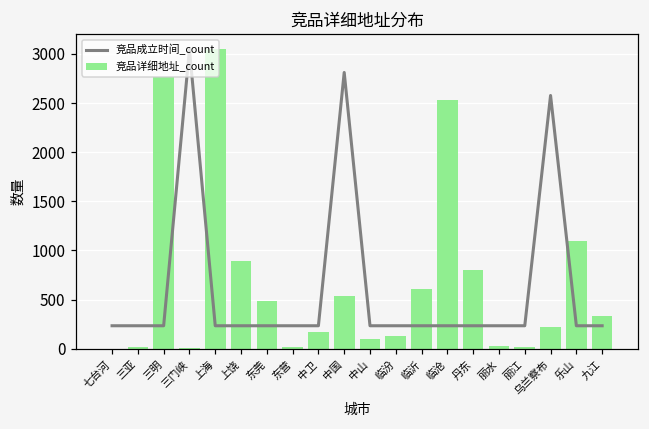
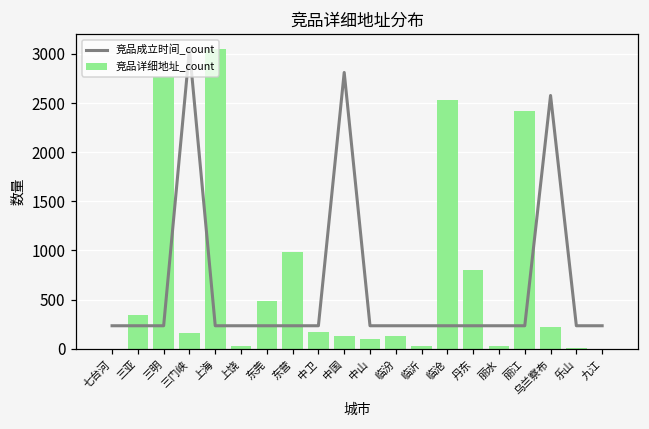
竞品详细地址_count, 三亚: 0 -> 300
竞品详细地址_count, 三门峡: 0 -> 200
竞品详细地址_count, 上饶: 900 -> 0
竞品详细地址_count, 东营: 0 -> 1000
竞品详细地址_count, 中国: 500 -> 100
竞品详细地址_count, 临沂: 600 -> 0
竞品详细地址_count, 丽江: 0 -> 2400
竞品详细地址_count, 乐山: 1100 -> 0
竞品详细地址_count, 九江: 300 -> 0
